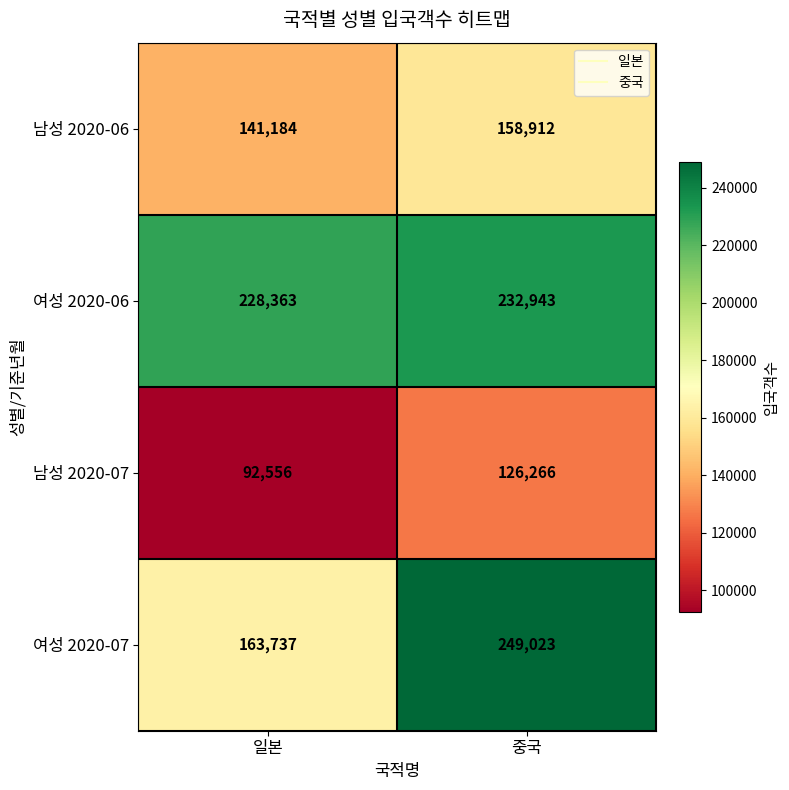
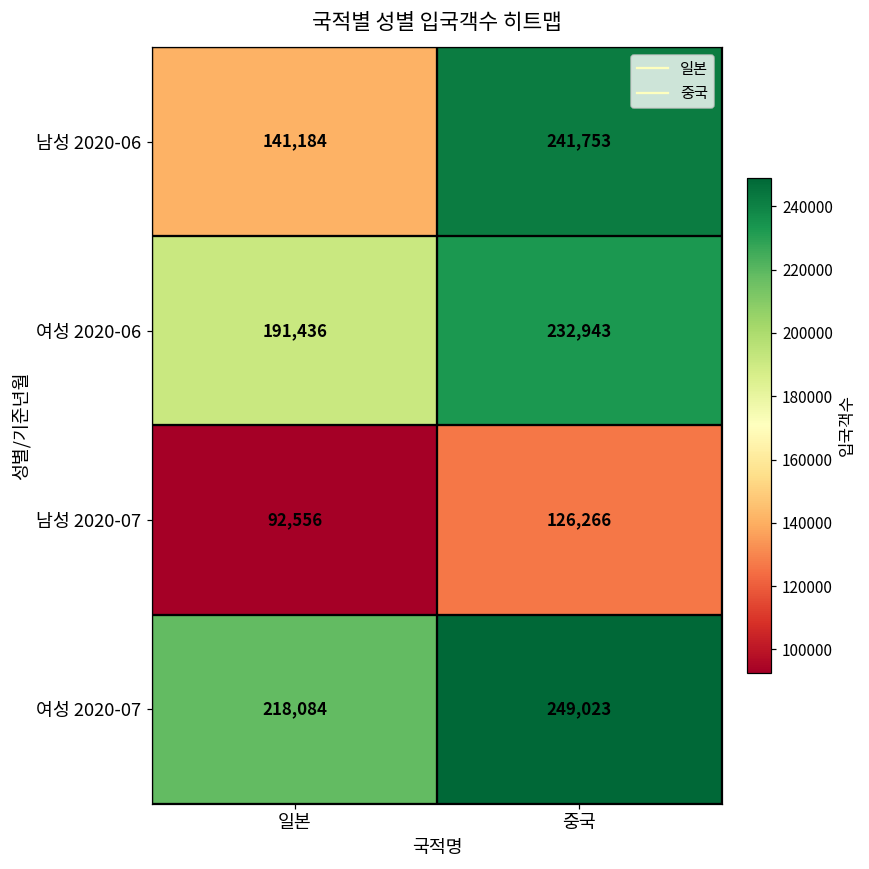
남성 2020-06, 중국: 158,912 -> 241,753
여성 2020-06, 일본: 228,363 -> 191,436
여성 2020-07, 일본: 163,737 -> 218,084
